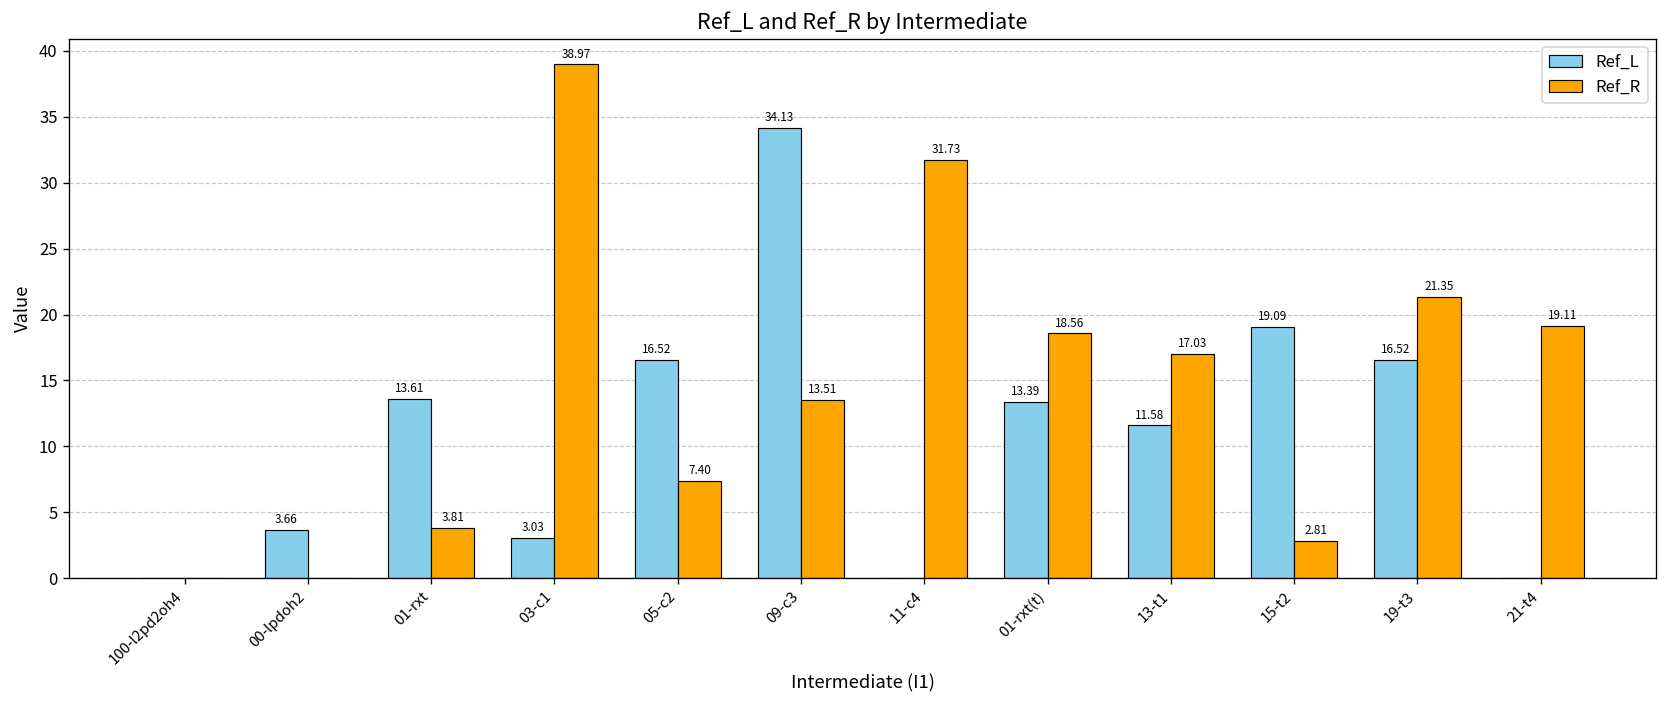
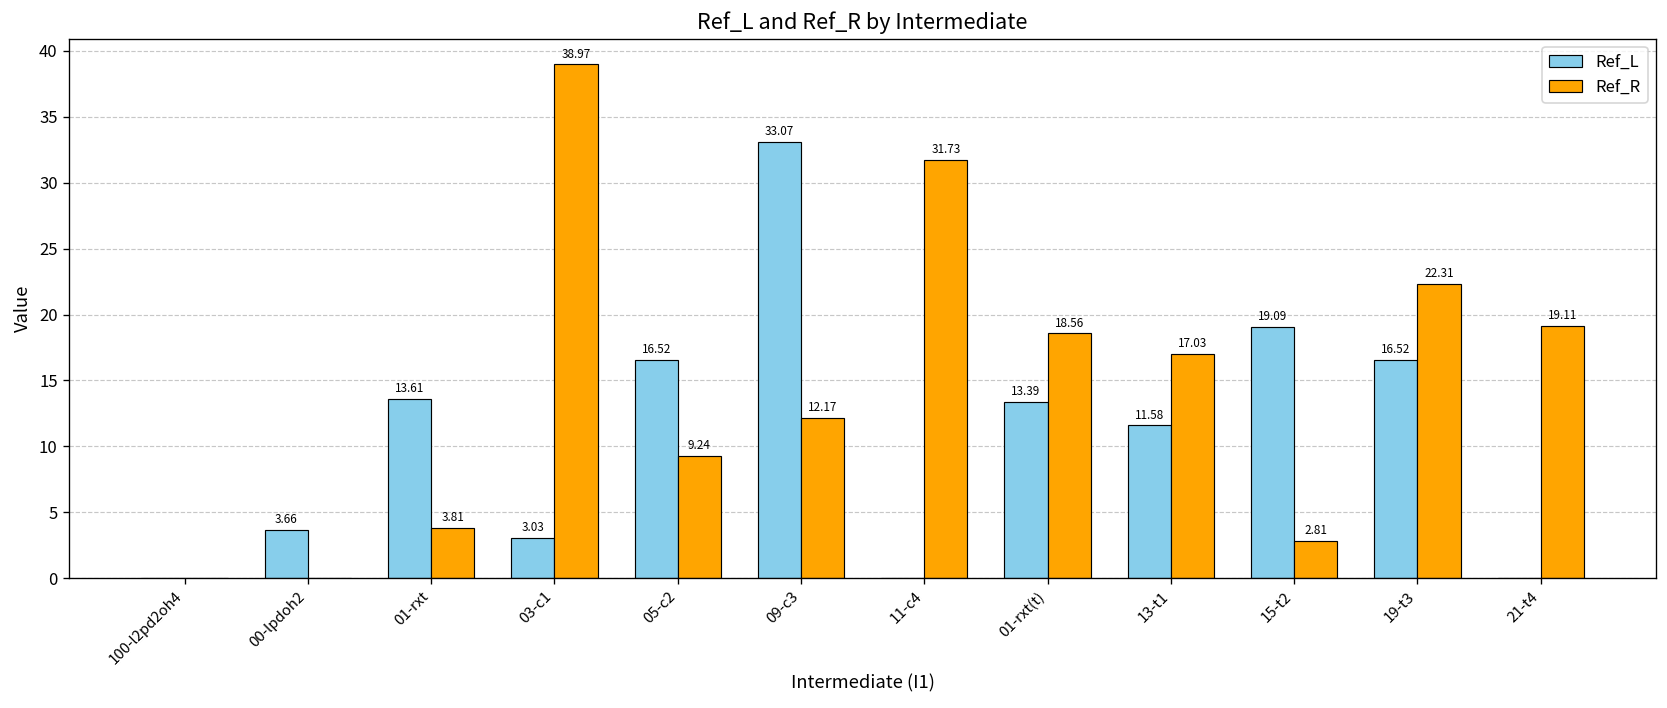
Ref_R, 05-c2: 7.40 -> 9.24
Ref_L, 09-c3: 34.13 -> 33.07
Ref_R, 09-c3: 13.51 -> 12.17
Ref_R, 19-t3: 21.35 -> 22.31
